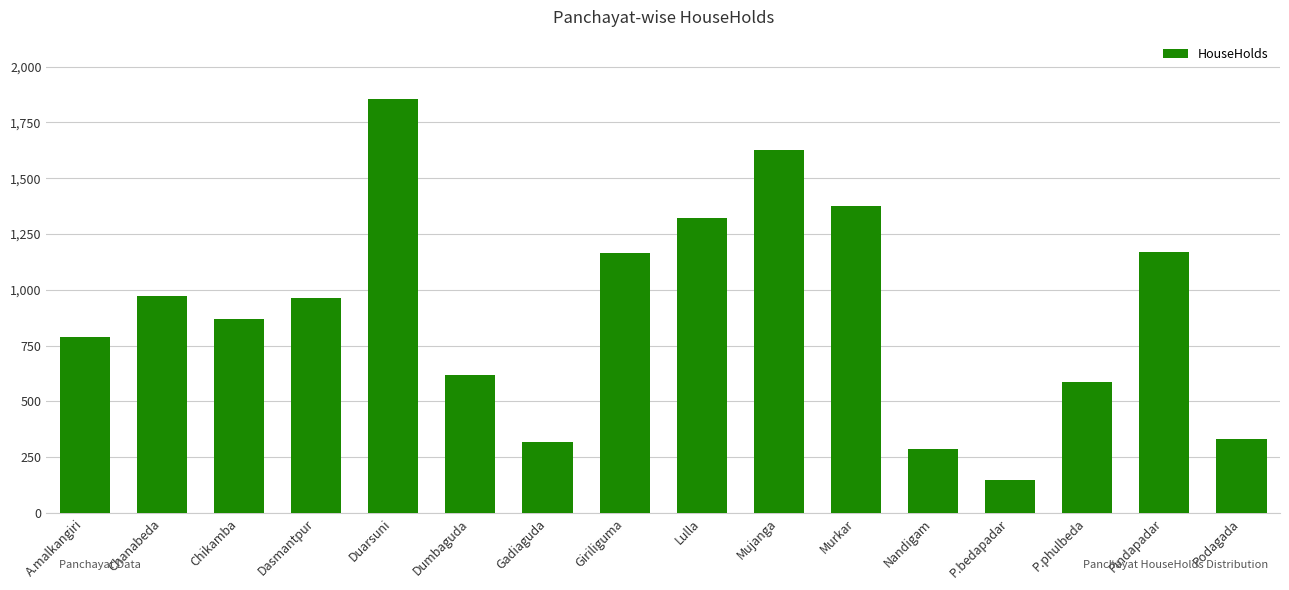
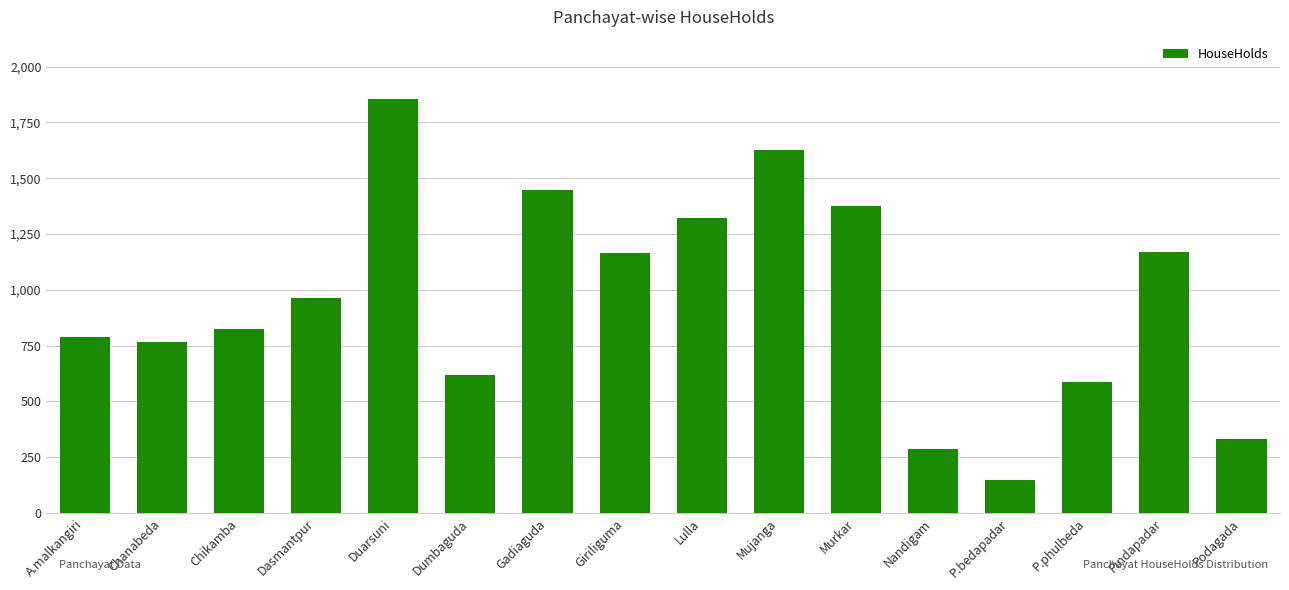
Chanabeda: 970 -> 770
Chikamba: 870 -> 820
Gadiaguda: 320 -> 1,450
